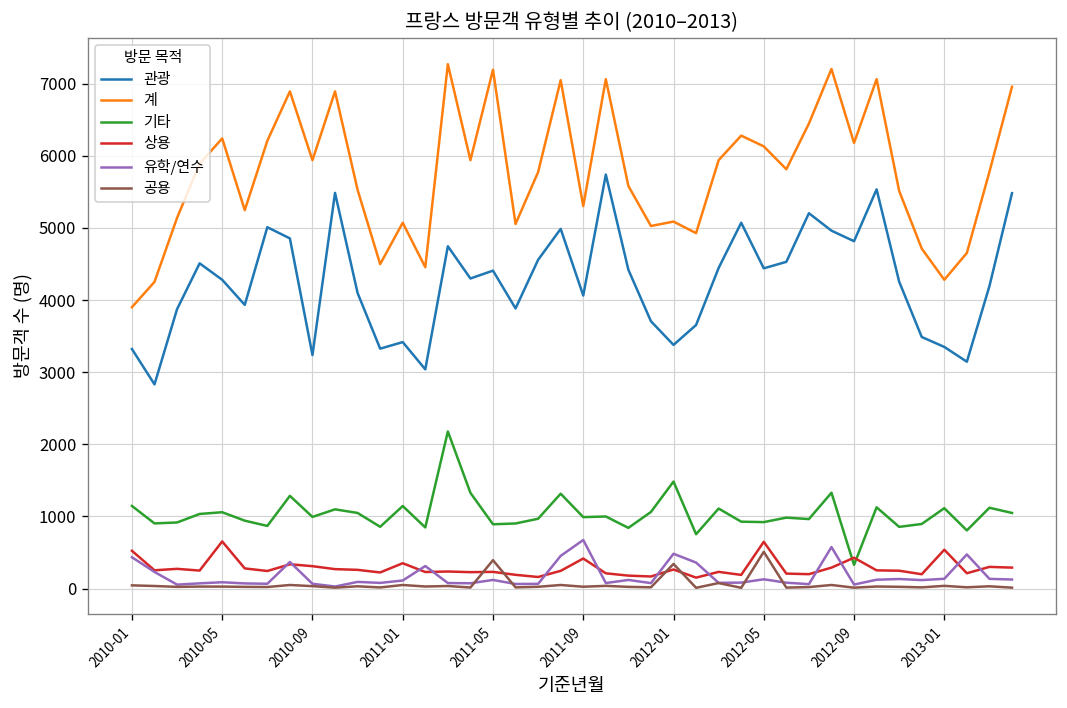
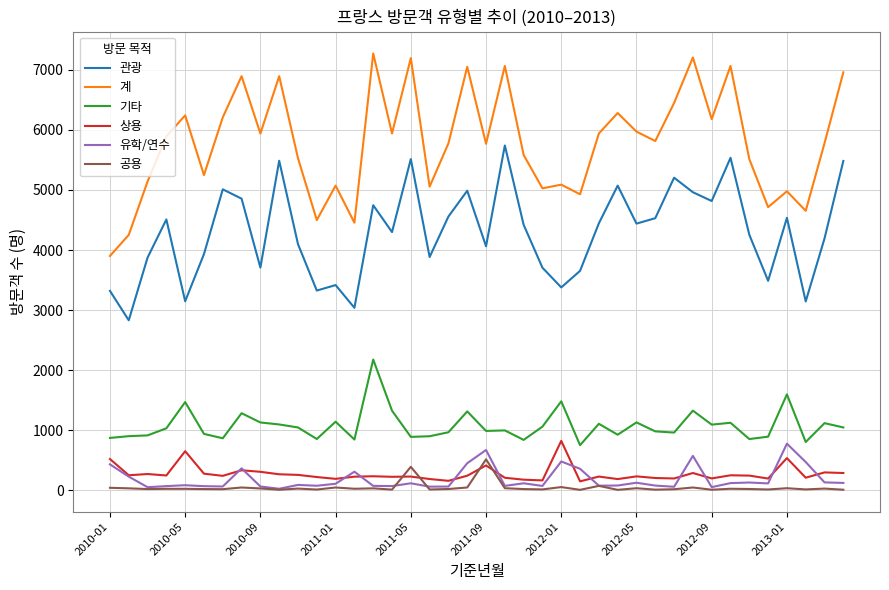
기타, 2010-01: 1100 -> 900
관광, 2010-05: 4300 -> 3100
기타, 2010-05: 1100 -> 1500
관광, 2010-09: 3200 -> 3700
기타, 2010-09: 1000 -> 1100
상용, 2011-01: 400 -> 200
관광, 2011-05: 4400 -> 5500
계, 2011-09: 5300 -> 5800
공용, 2011-09: 0 -> 500
상용, 2012-01: 300 -> 800
공용, 2012-01: 300 -> 100
계, 2012-05: 6100 -> 6000
기타, 2012-05: 900 -> 1100
상용, 2012-05: 600 -> 200
공용, 2012-05: 500 -> 0
기타, 2012-09: 300 -> 1100
상용, 2012-09: 400 -> 200
관광, 2013-01: 3400 -> 4500
계, 2013-01: 4300 -> 5000
기타, 2013-01: 1100 -> 1600
유학/연수, 2013-01: 100 -> 800
